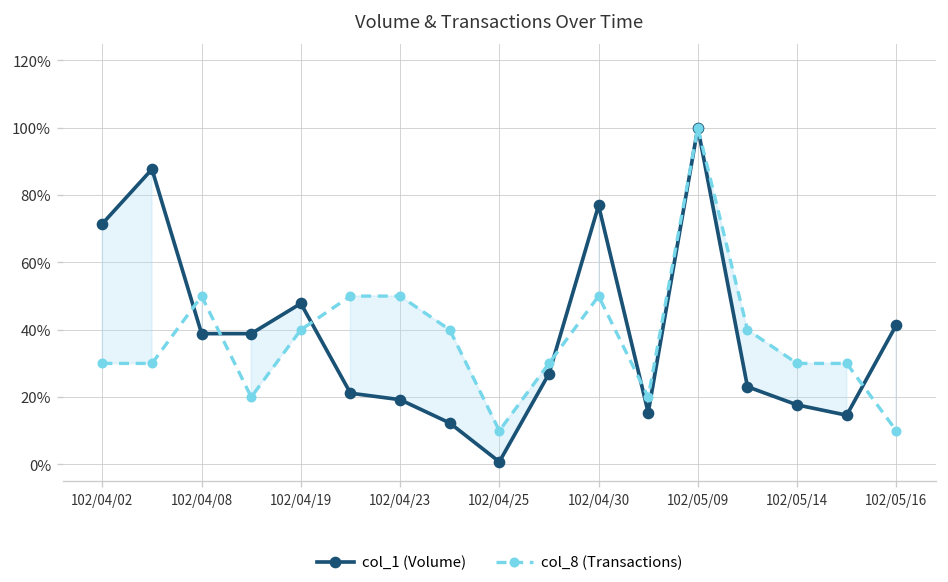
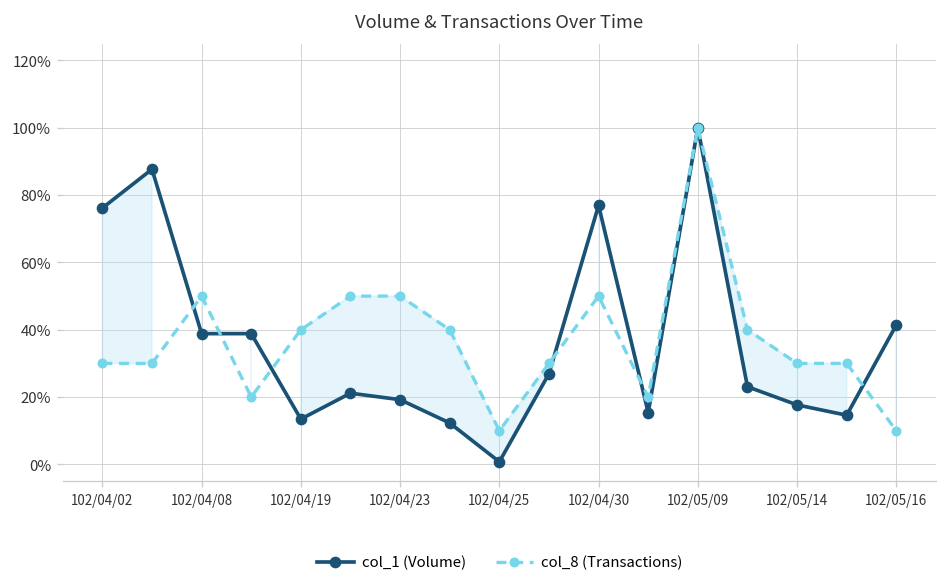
col_1 (Volume), 102/04/02: 72% -> 76%
col_1 (Volume), 102/04/19: 48% -> 13%
